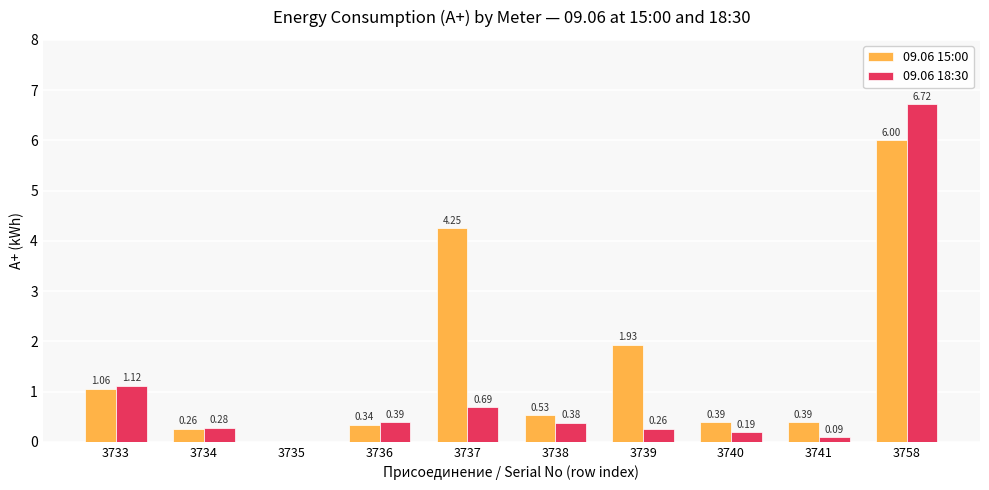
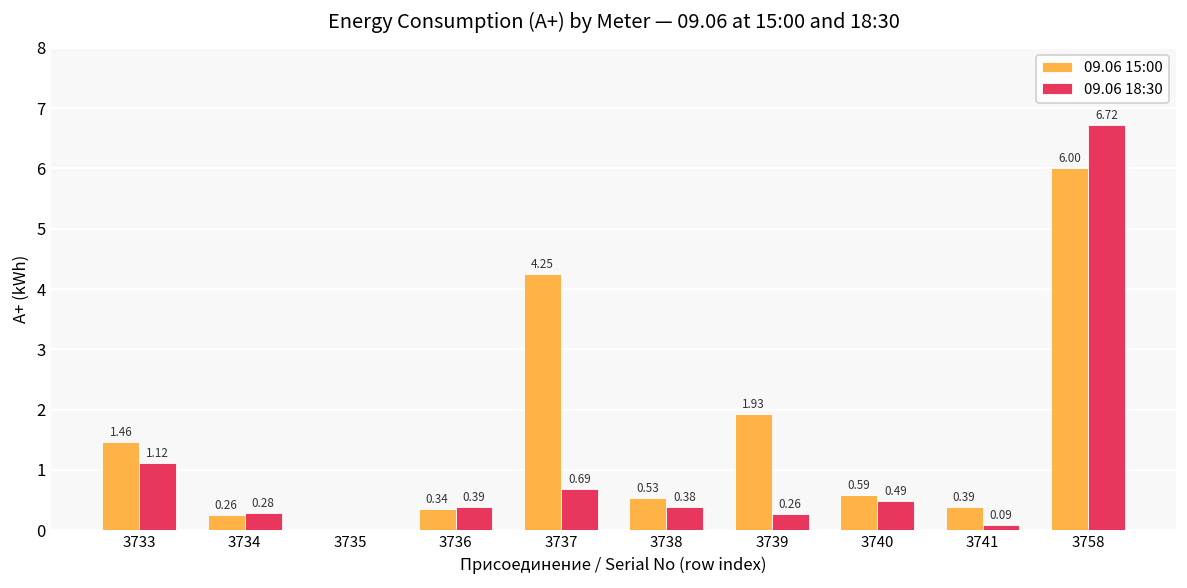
09.06 15:00, 3733: 1.06 -> 1.46
09.06 15:00, 3740: 0.39 -> 0.59
09.06 18:30, 3740: 0.19 -> 0.49
